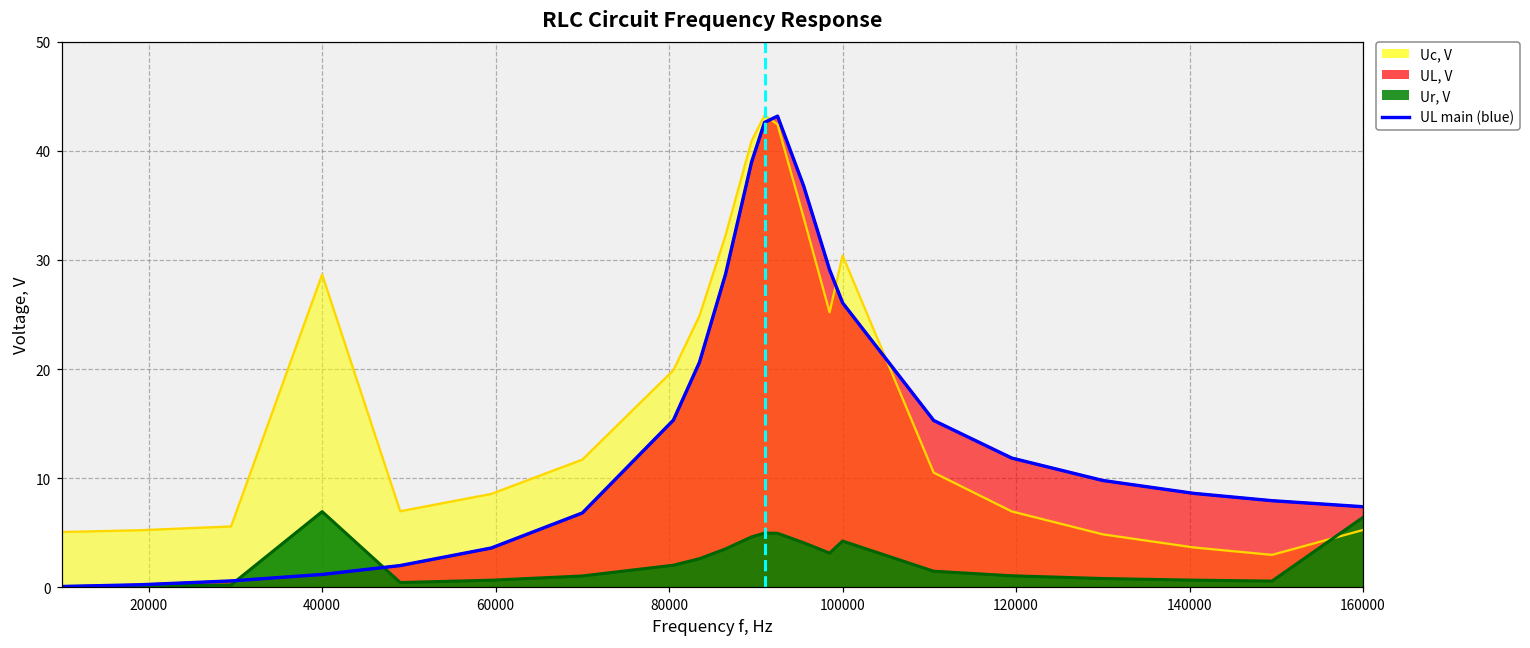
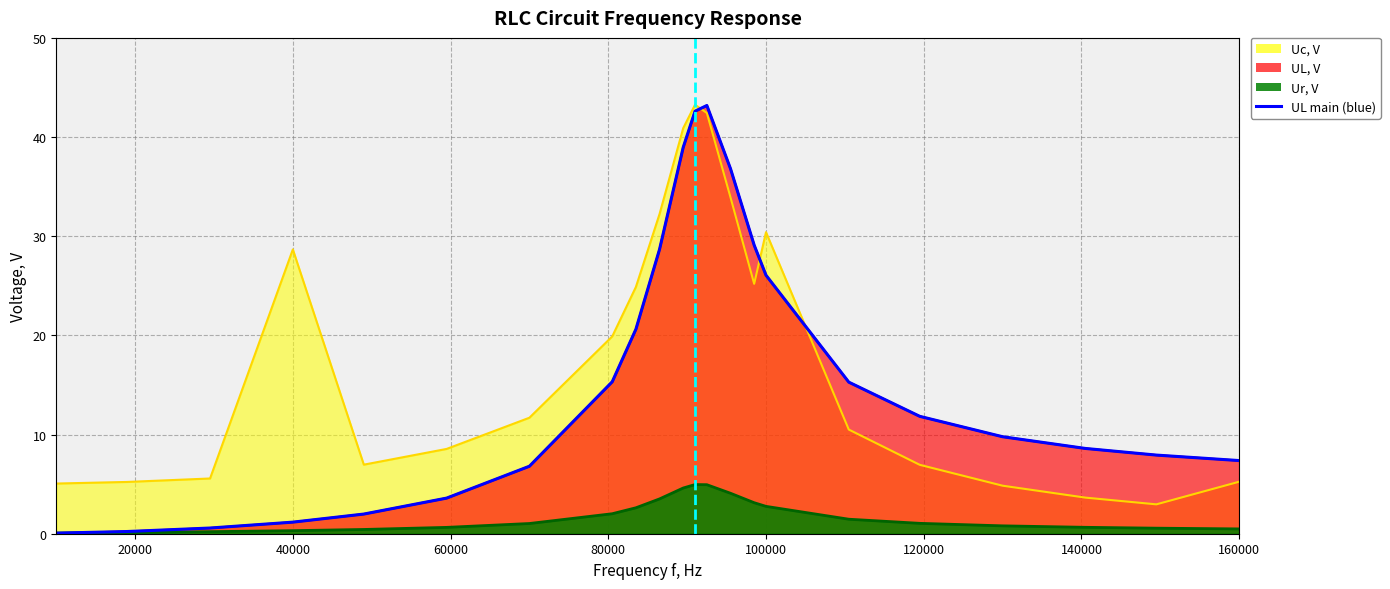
Ur, V, 40000: 7 -> 0
Ur, V, 100000: 4 -> 3
Ur, V, 160000: 6 -> 0
